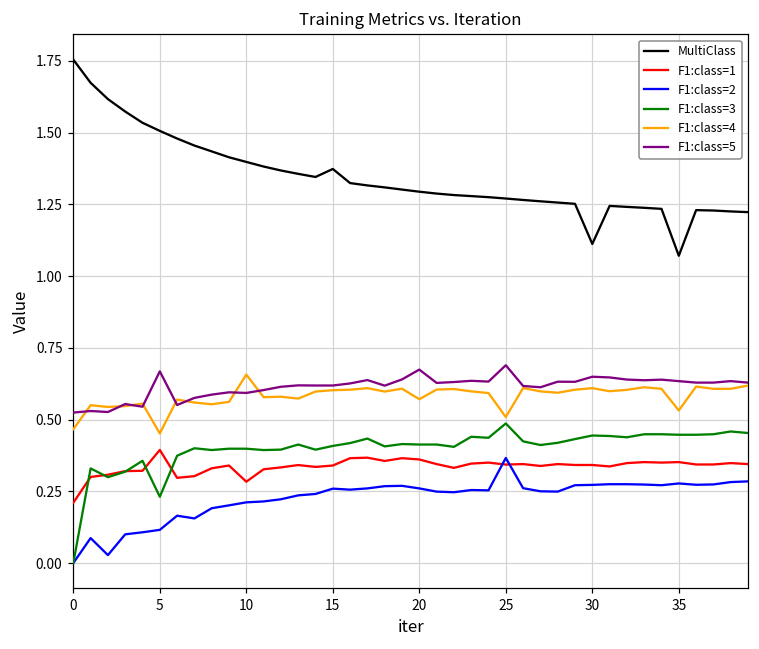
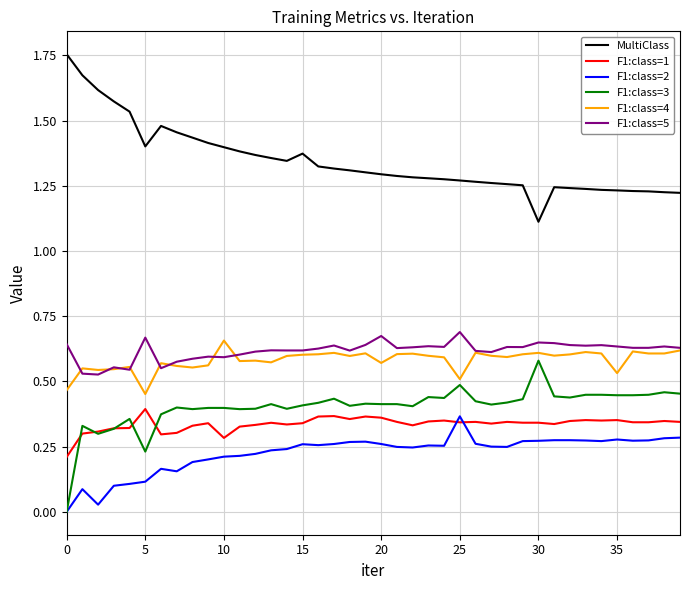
F1:class=5, 0: 0.52 -> 0.64
MultiClass, 5: 1.51 -> 1.40
F1:class=3, 30: 0.44 -> 0.58
MultiClass, 35: 1.07 -> 1.23
